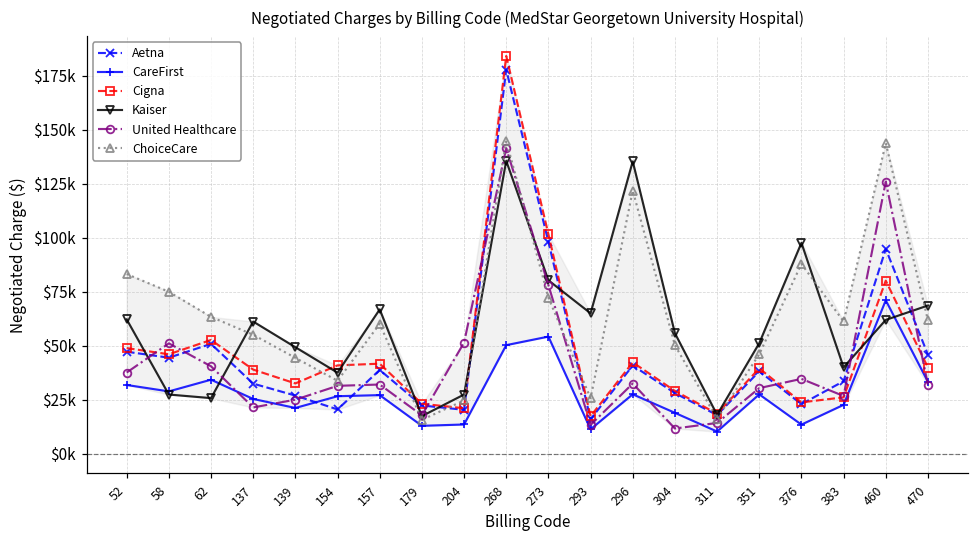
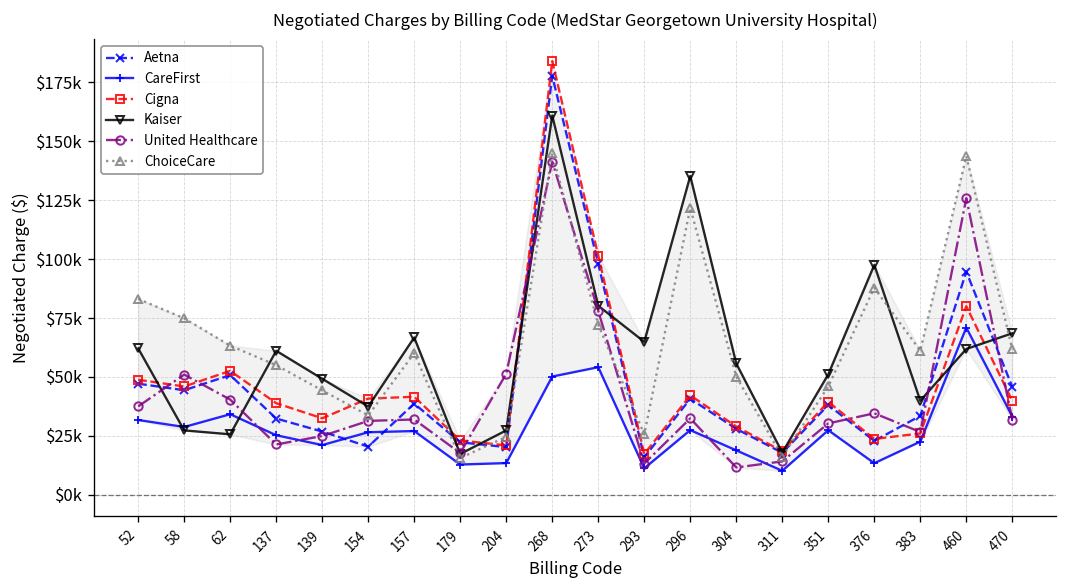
Kaiser, 268: $136000 -> $161000
